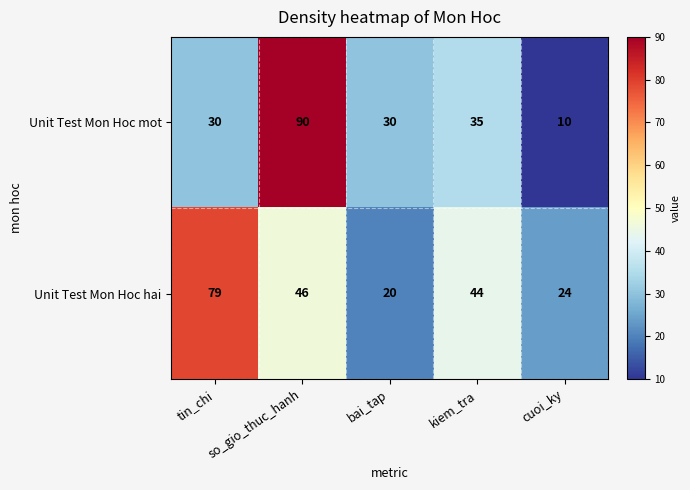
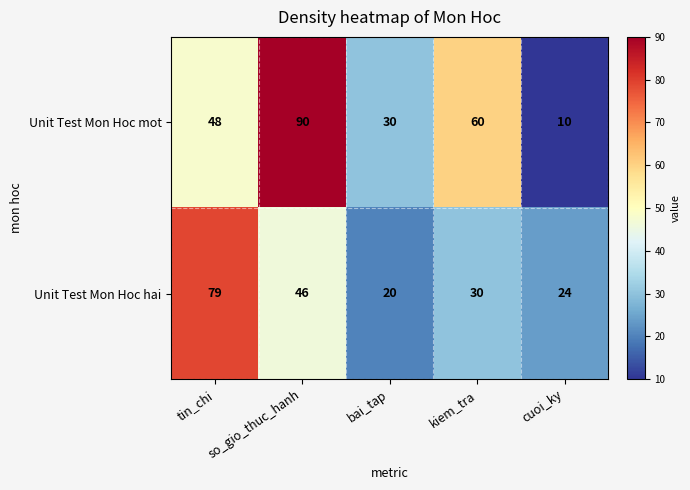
Unit Test Mon Hoc mot, tin_chi: 30 -> 48
Unit Test Mon Hoc mot, kiem_tra: 35 -> 60
Unit Test Mon Hoc hai, kiem_tra: 44 -> 30
